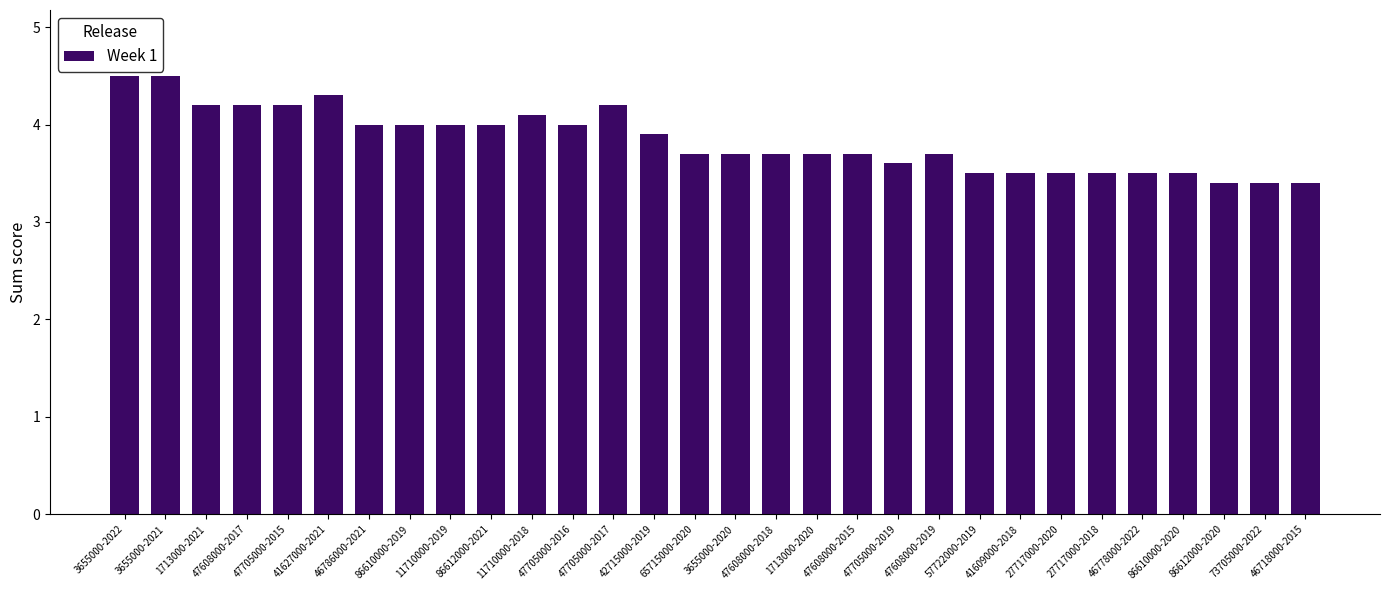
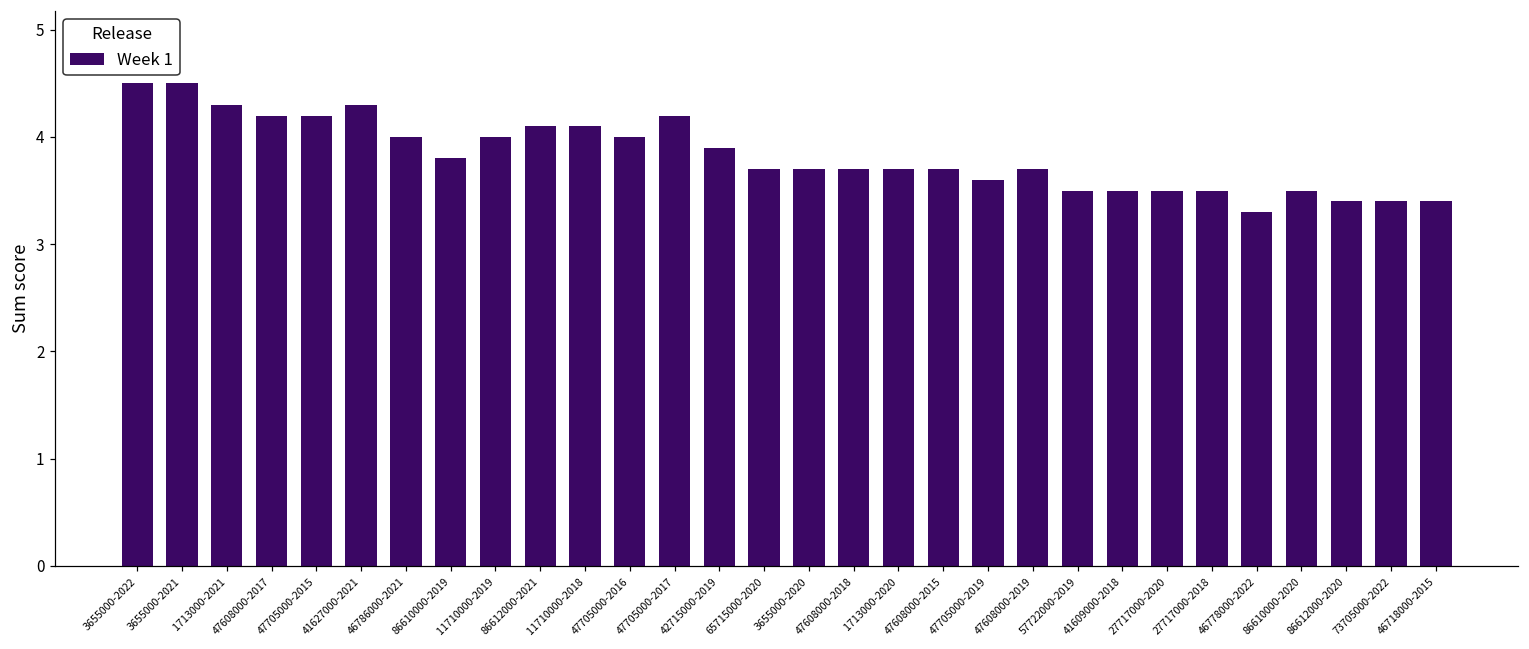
1713000-2021: 4.2 -> 4.3
86610000-2019: 4.0 -> 3.8
86612000-2021: 4.0 -> 4.1
46778000-2022: 3.5 -> 3.3
